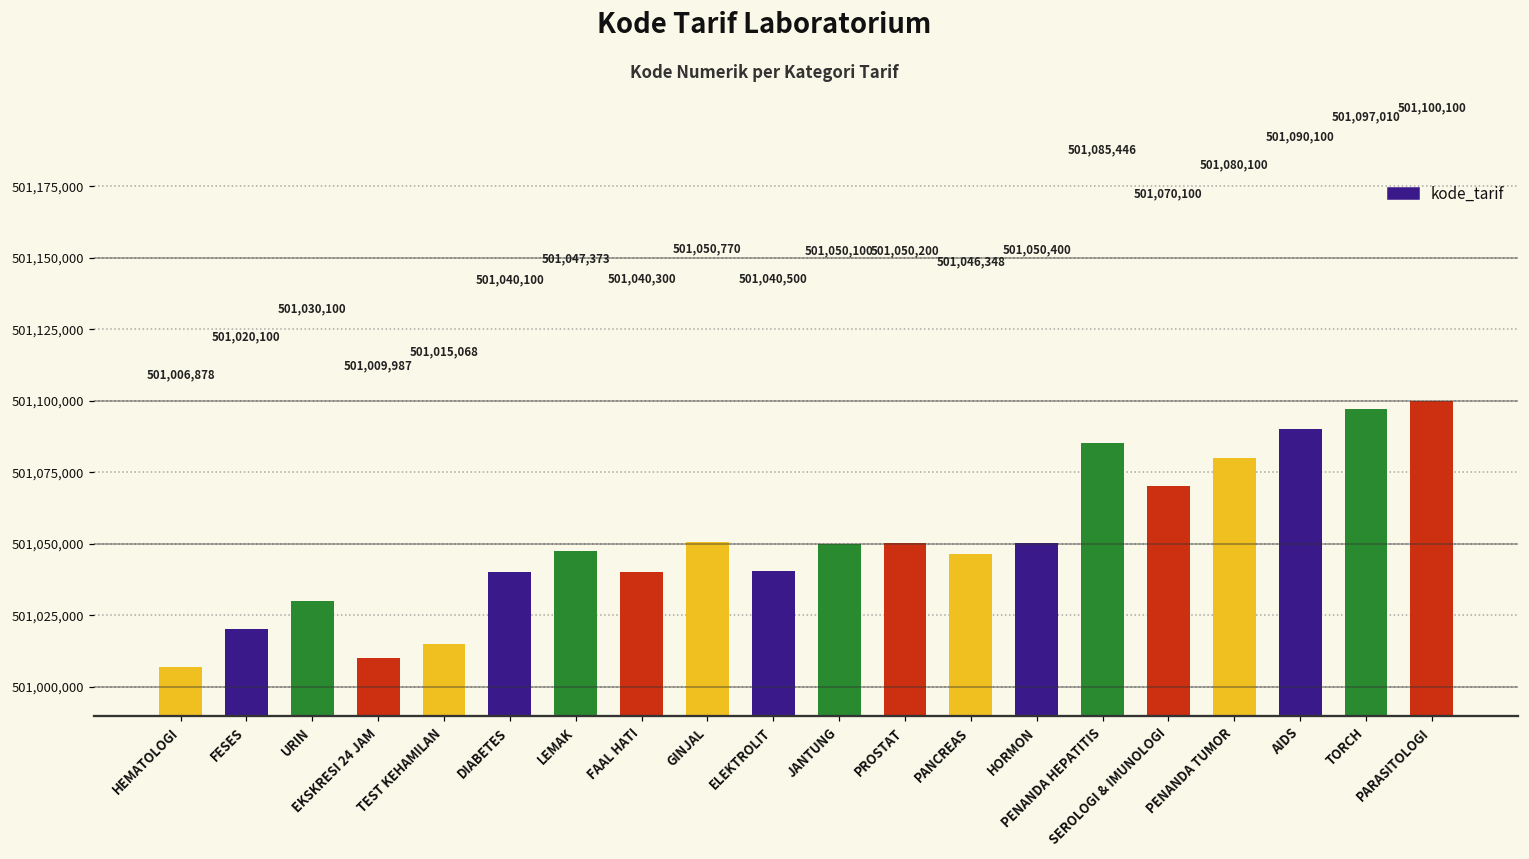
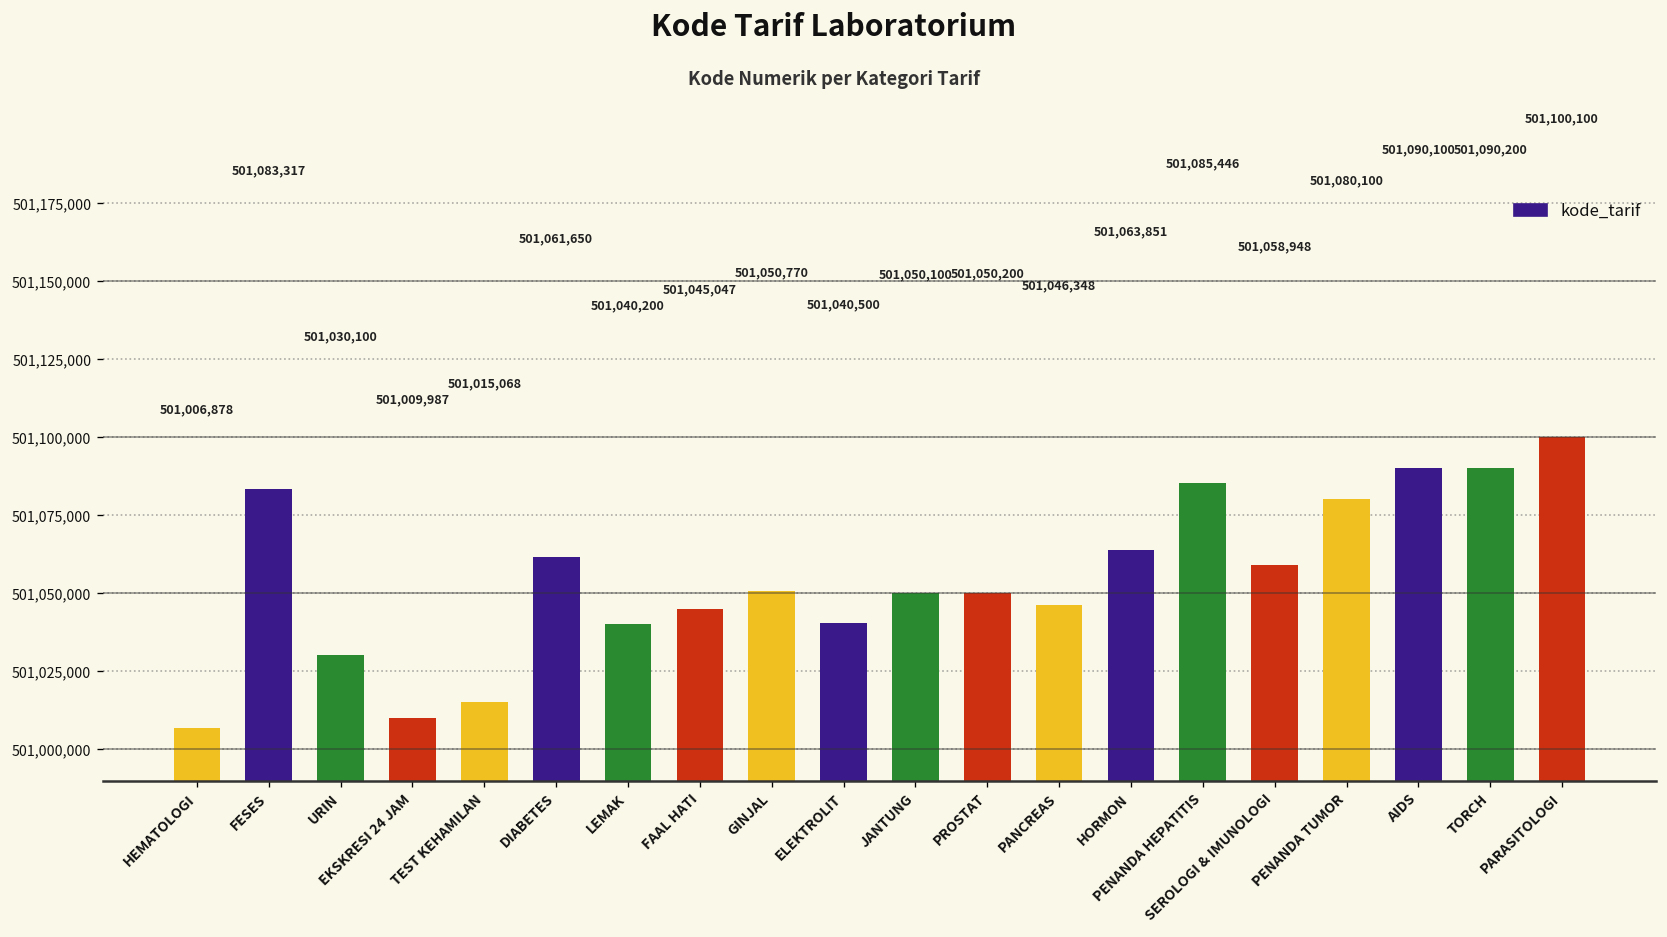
FESES: 501,020,100 -> 501,083,317
DIABETES: 501,040,100 -> 501,061,650
LEMAK: 501,047,373 -> 501,040,200
FAAL HATI: 501,040,300 -> 501,045,047
HORMON: 501,050,400 -> 501,063,851
SEROLOGI & IMUNOLOGI: 501,070,100 -> 501,058,948
TORCH: 501,097,010 -> 501,090,200
